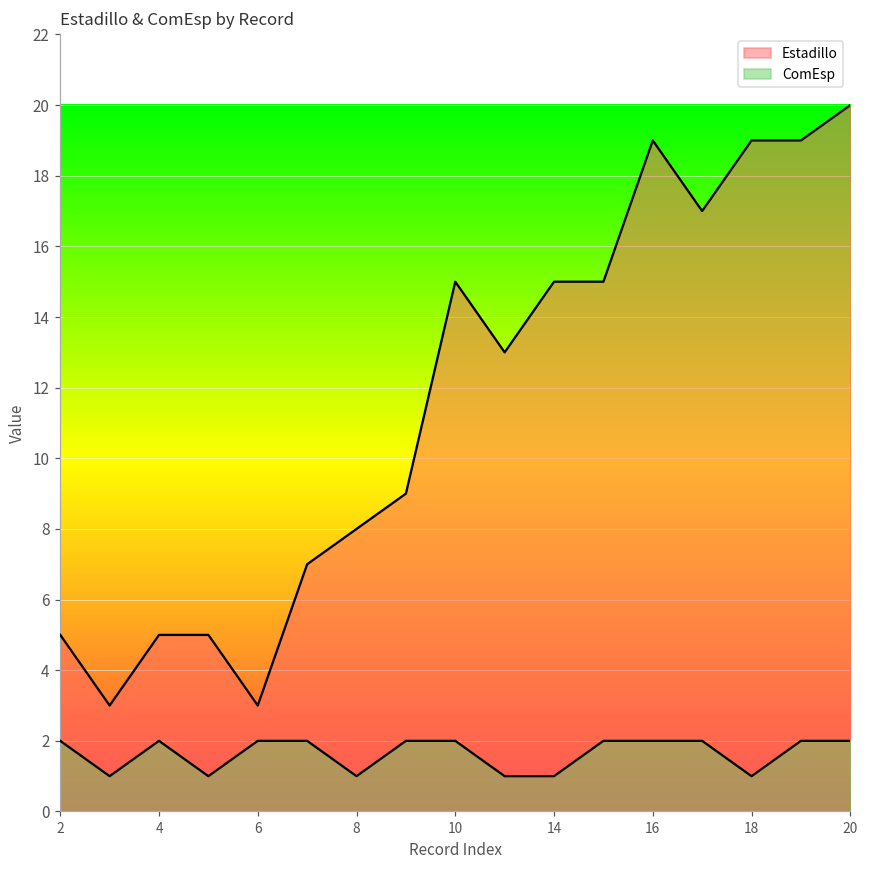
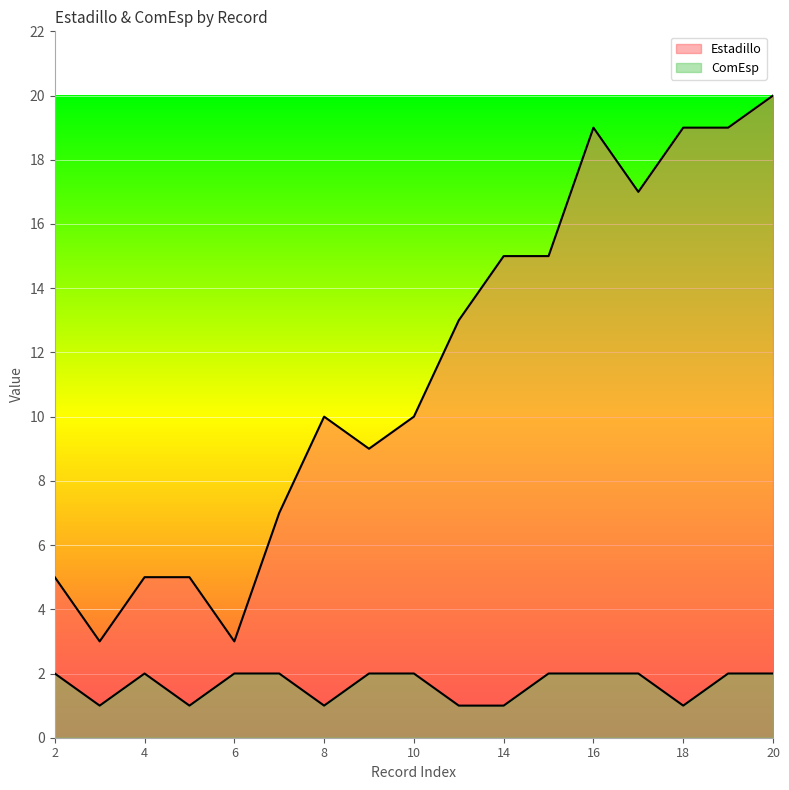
Estadillo, 8: 8 -> 10
Estadillo, 10: 15 -> 10
